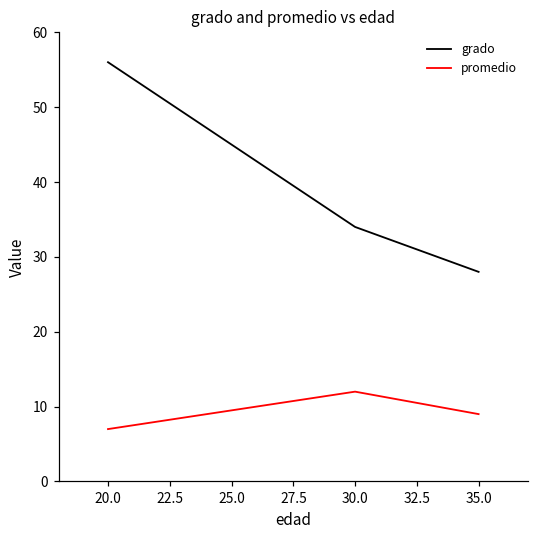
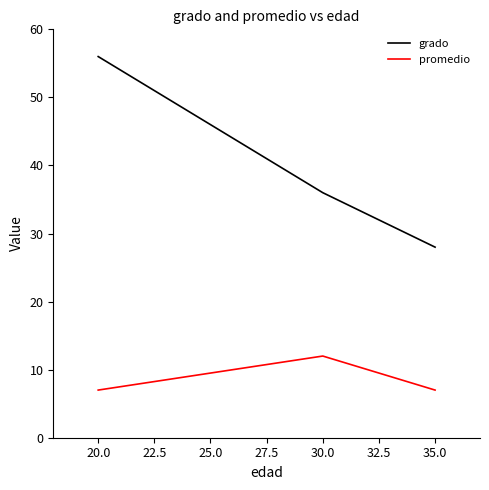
grado, 30.0: 34 -> 36
promedio, 35.0: 9 -> 7
